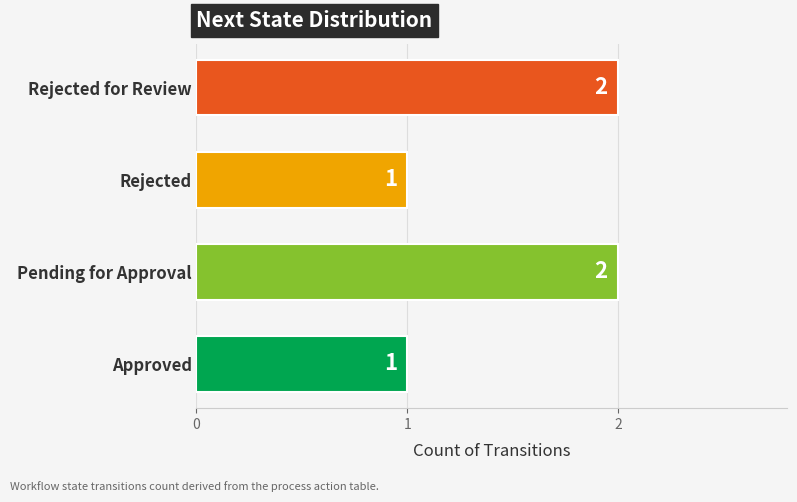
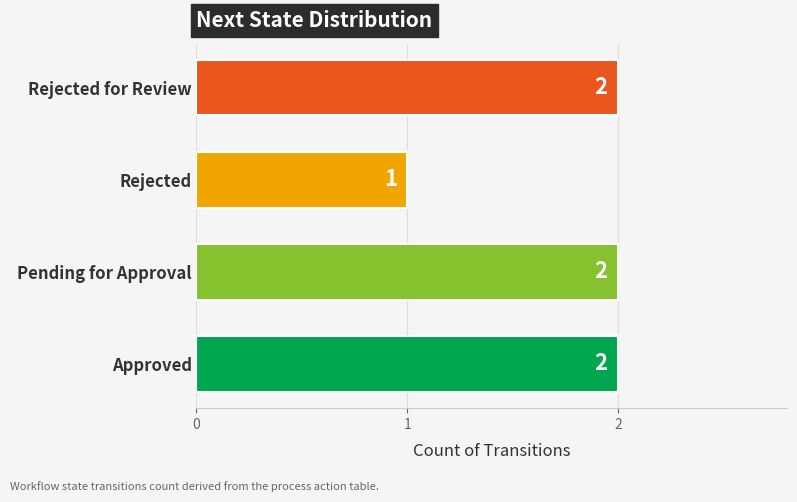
Approved: 1 -> 2
